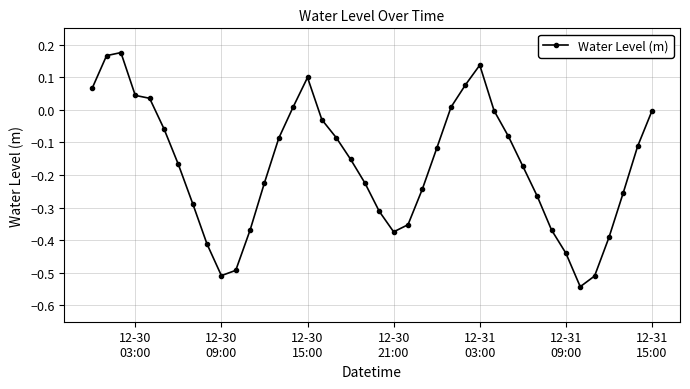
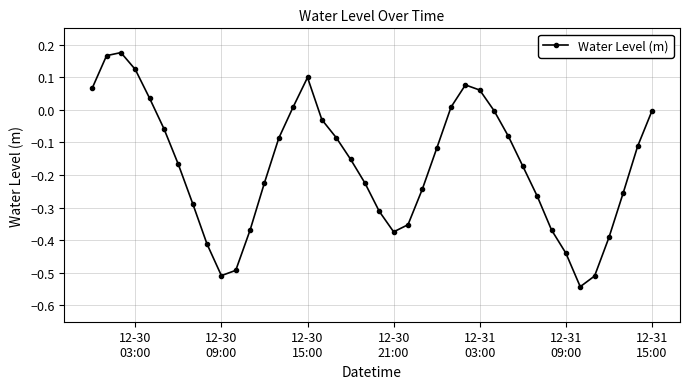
12-30 03:00: 0.04 -> 0.12
12-31 03:00: 0.14 -> 0.06
